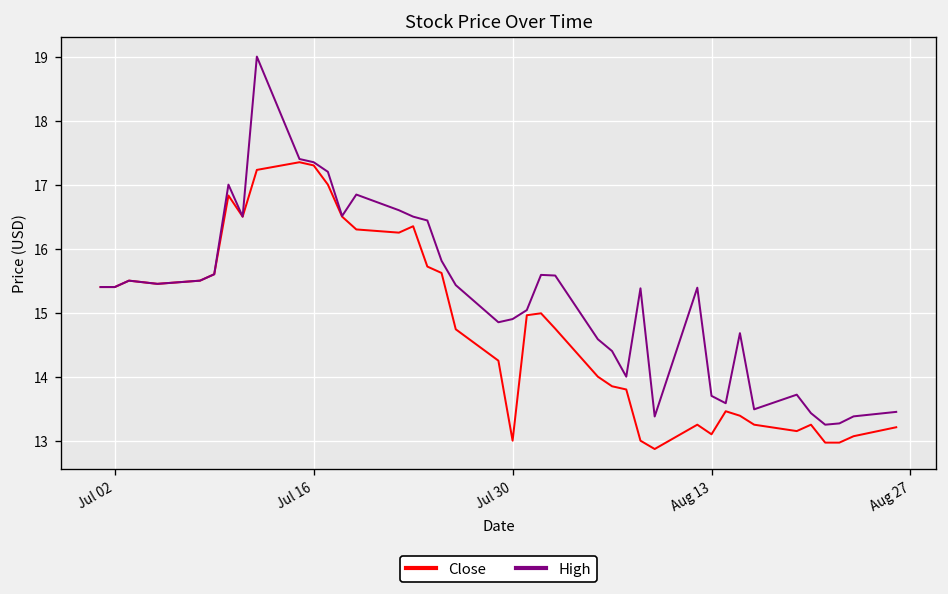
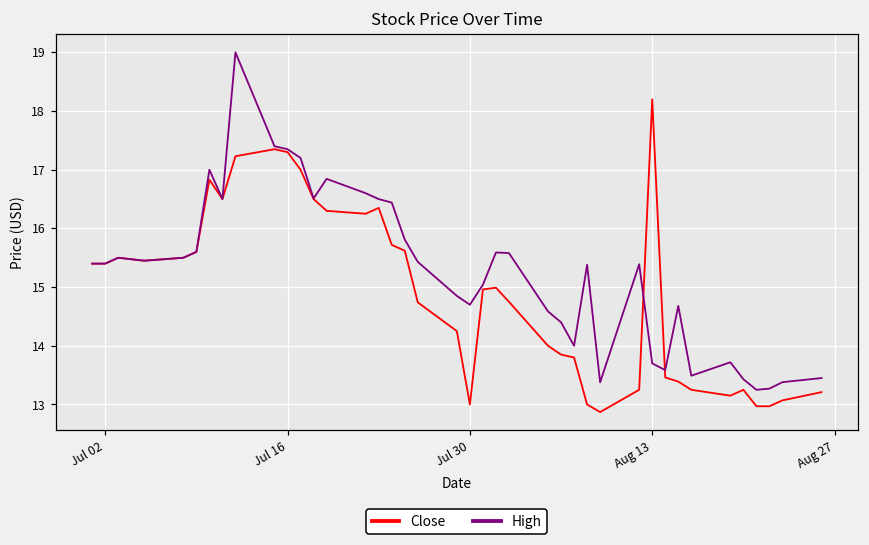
High, Jul 30: 14.9 -> 14.7
Close, Aug 13: 13.1 -> 18.2
